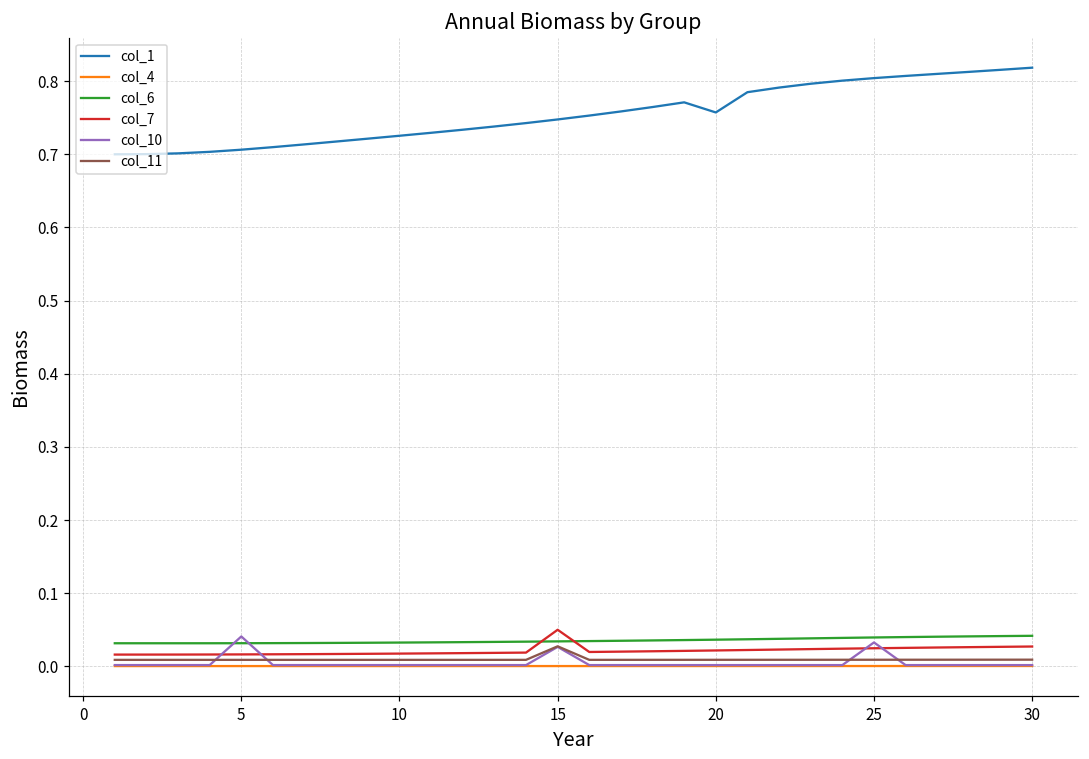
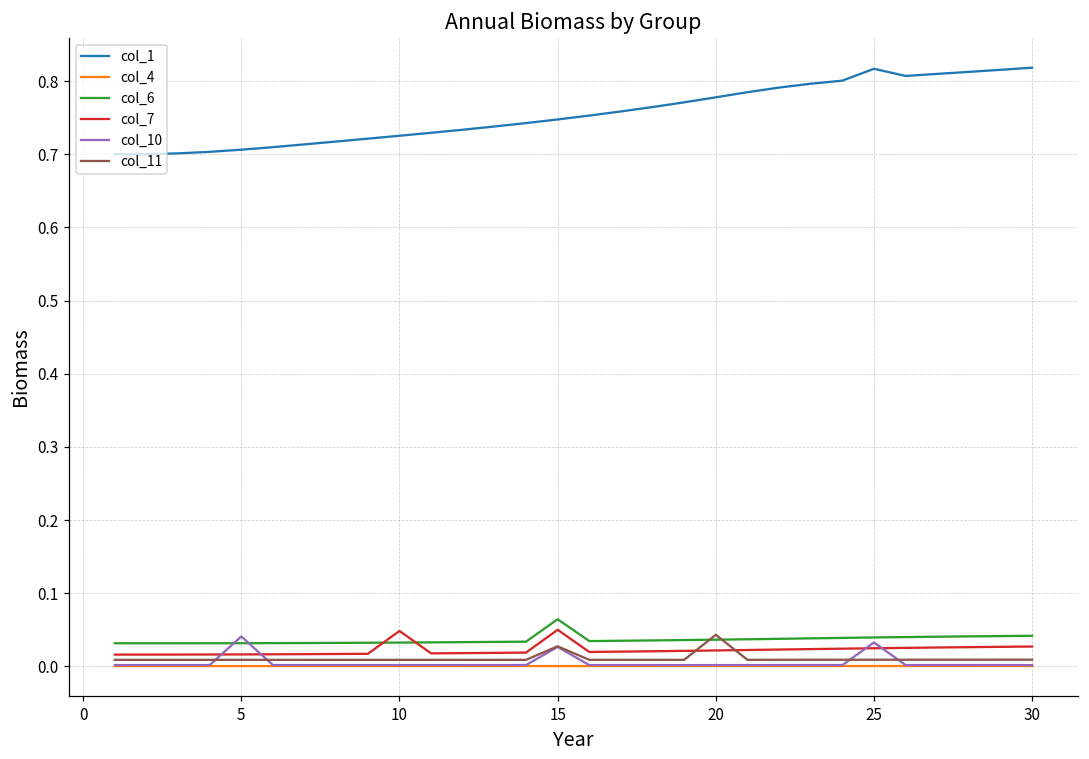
col_7, 10: 0.02 -> 0.05
col_6, 15: 0.03 -> 0.06
col_1, 20: 0.76 -> 0.78
col_11, 20: 0.01 -> 0.04
col_1, 25: 0.80 -> 0.82
